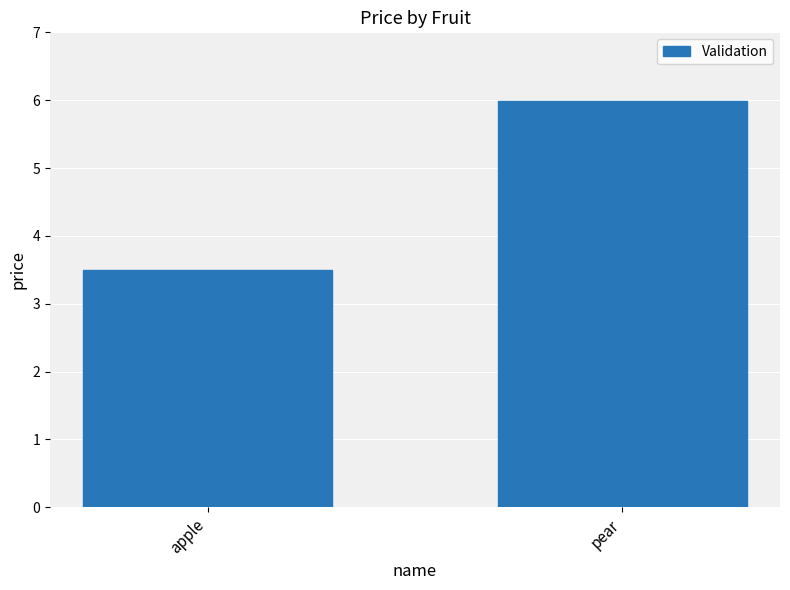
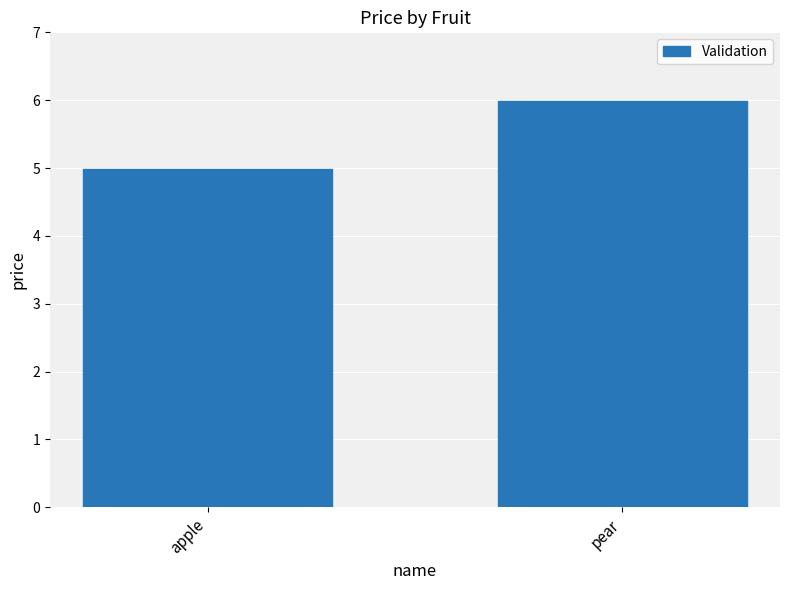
apple: 3.5 -> 5.0
